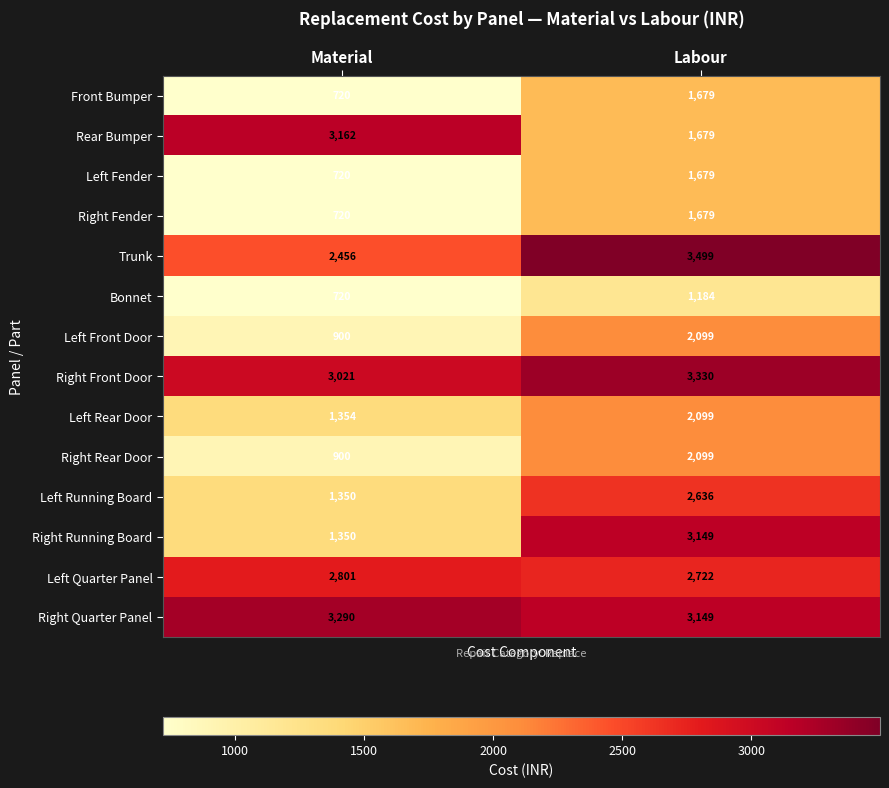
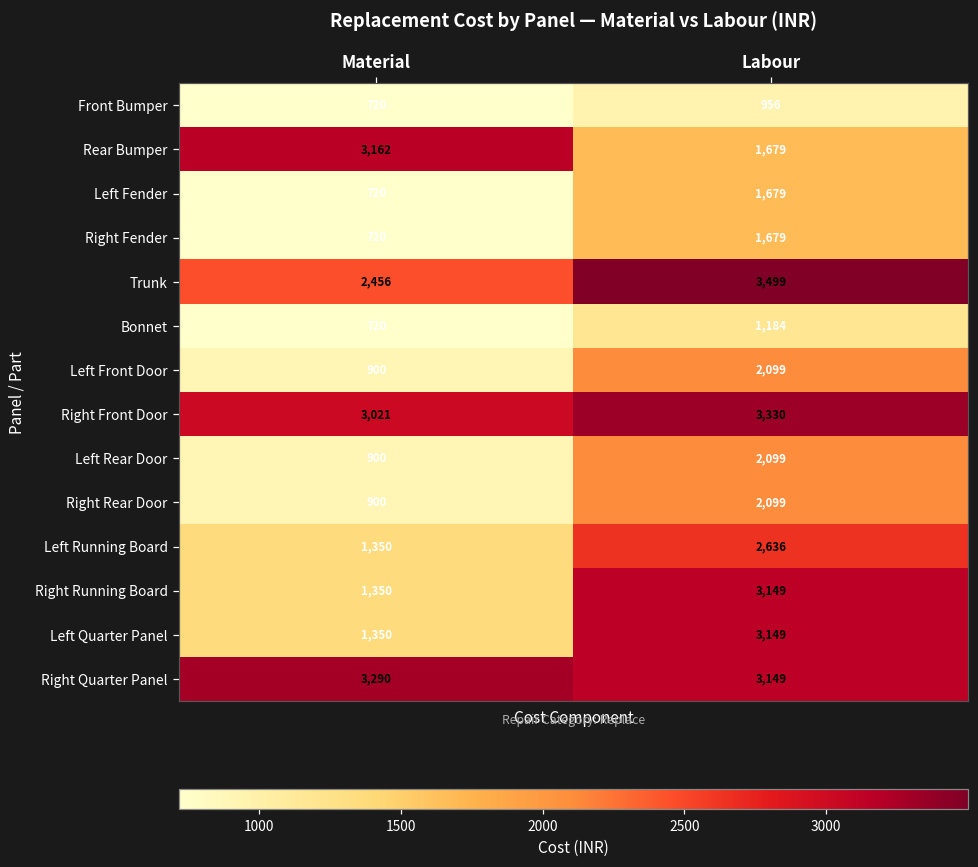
Front Bumper, Labour: 1,679 -> 956
Left Rear Door, Material: 1,354 -> 900
Left Quarter Panel, Material: 2,801 -> 1,350
Left Quarter Panel, Labour: 2,722 -> 3,149
